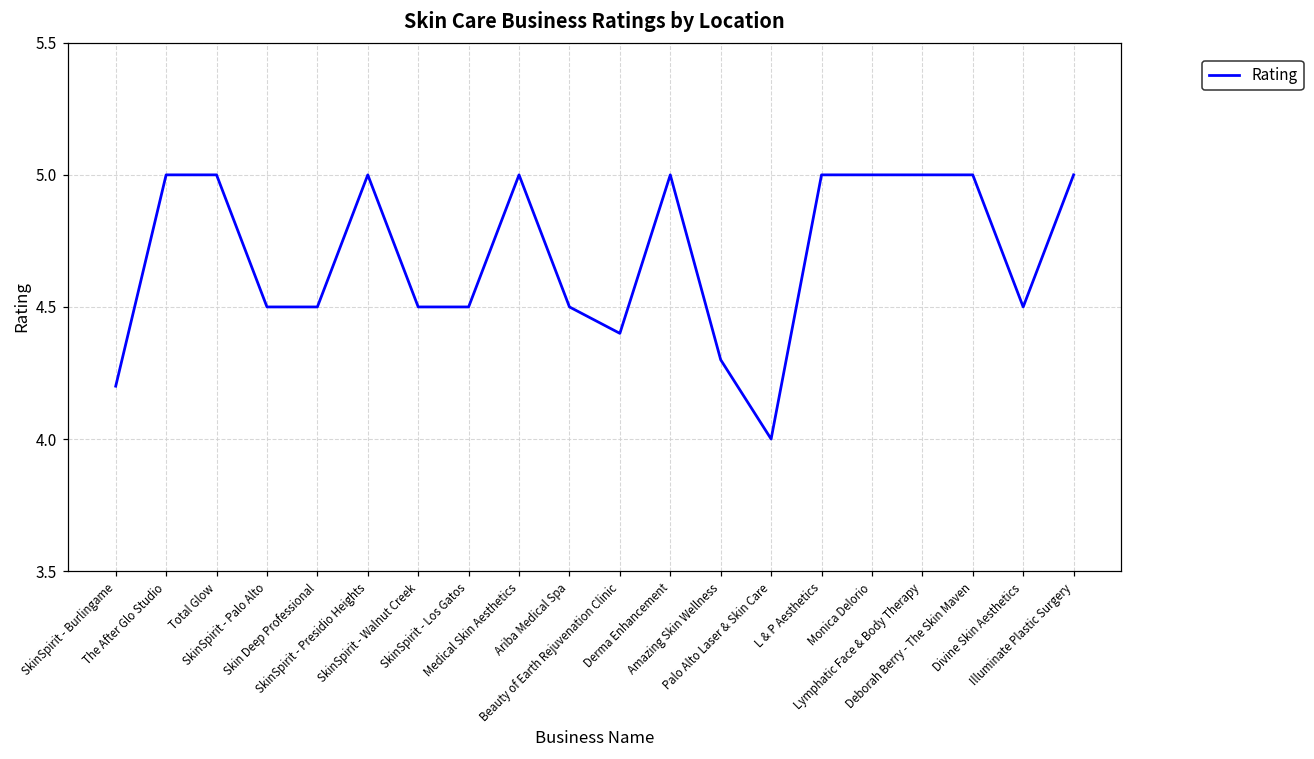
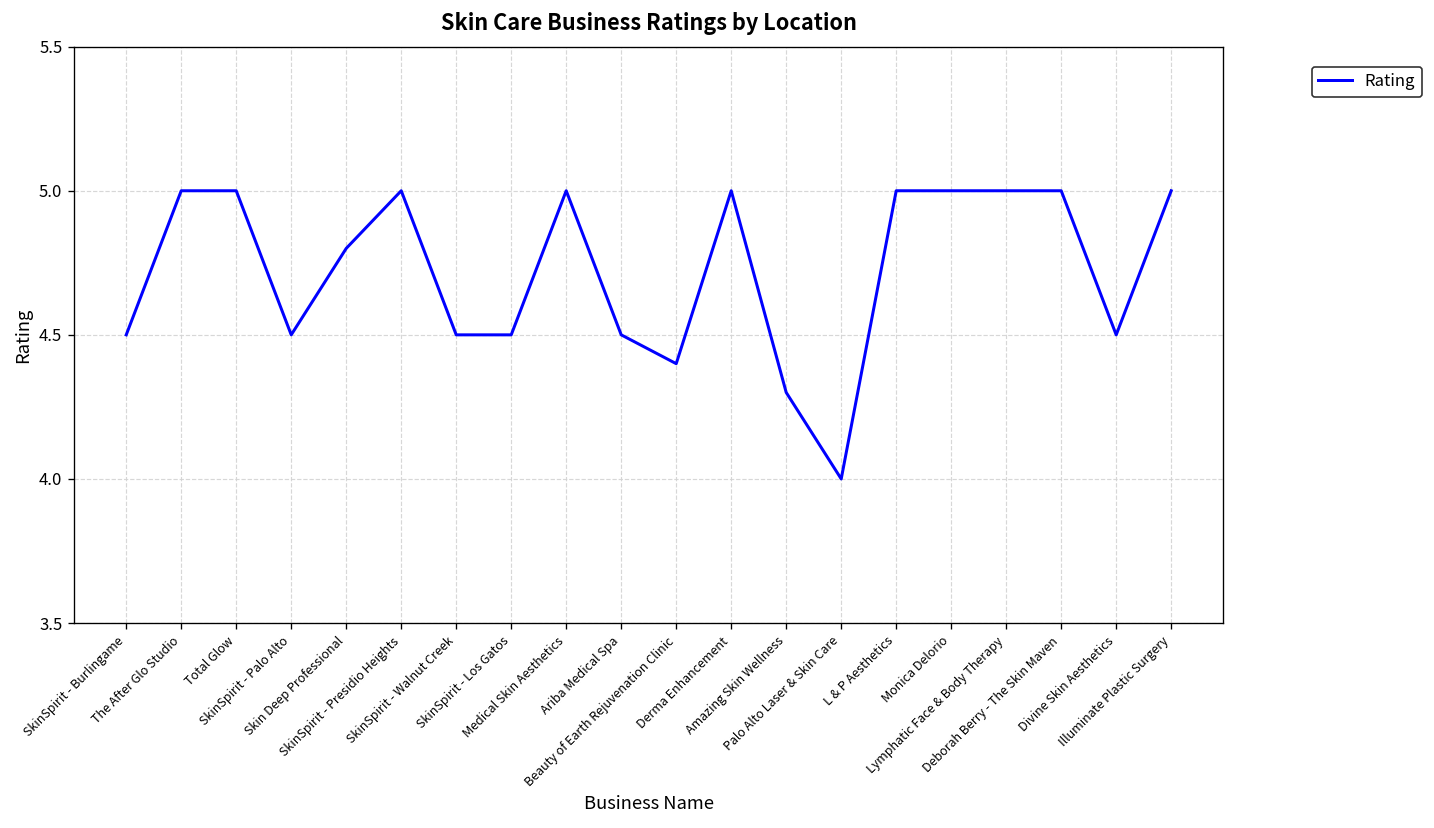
SkinSpirit - Burlingame: 4.2 -> 4.5
Skin Deep Professional: 4.5 -> 4.8
